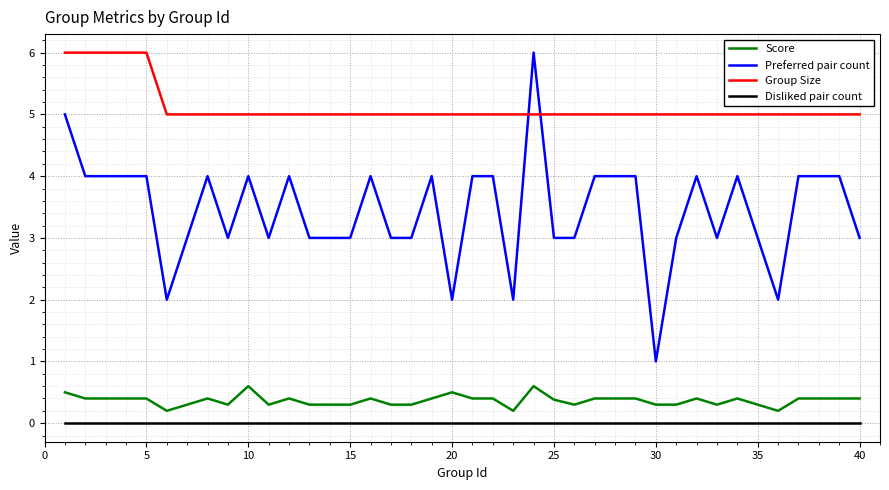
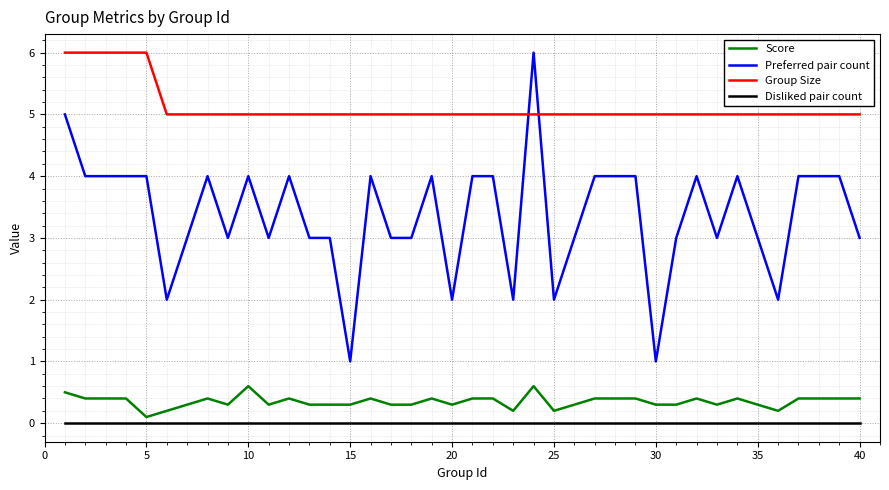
Score, 5: 0.4 -> 0.1
Preferred pair count, 15: 3 -> 1
Score, 20: 0.5 -> 0.3
Score, 25: 0.4 -> 0.2
Preferred pair count, 25: 3 -> 2
